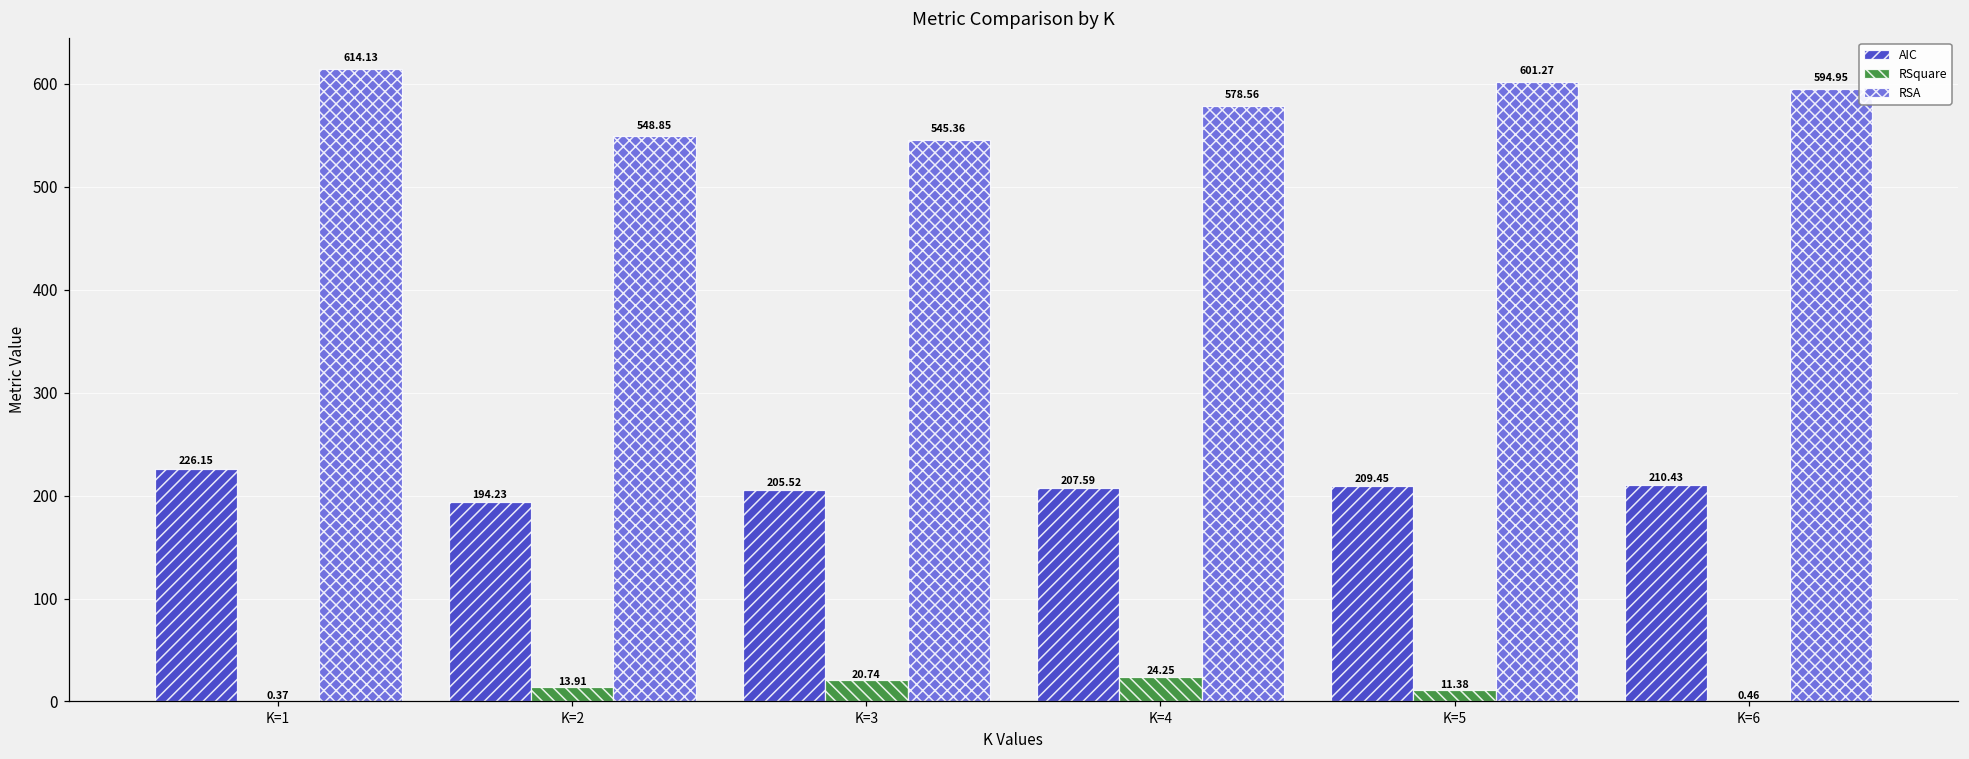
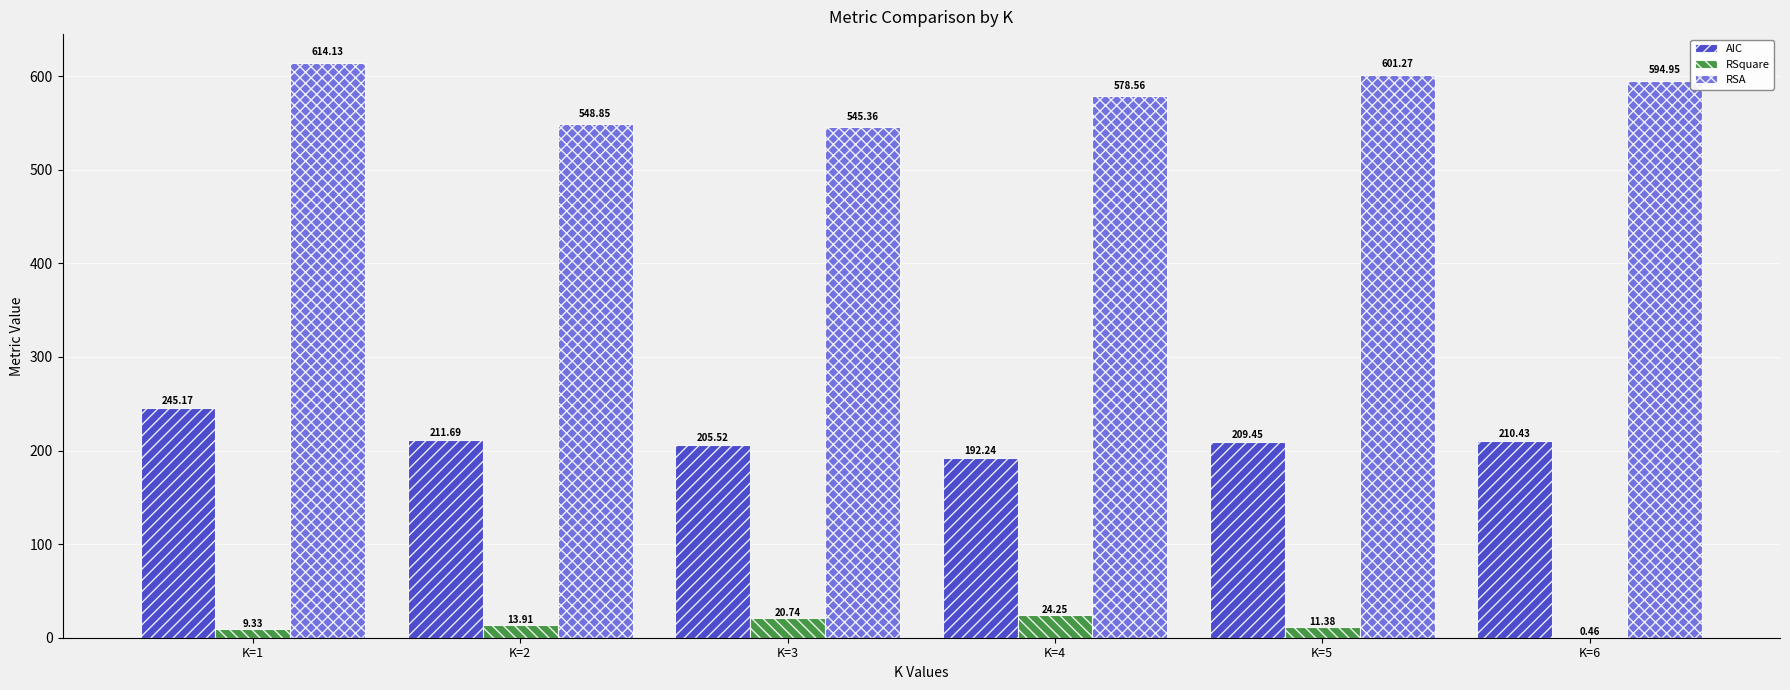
AIC, K=1: 226.15 -> 245.17
RSquare, K=1: 0.37 -> 9.33
AIC, K=2: 194.23 -> 211.69
AIC, K=4: 207.59 -> 192.24
